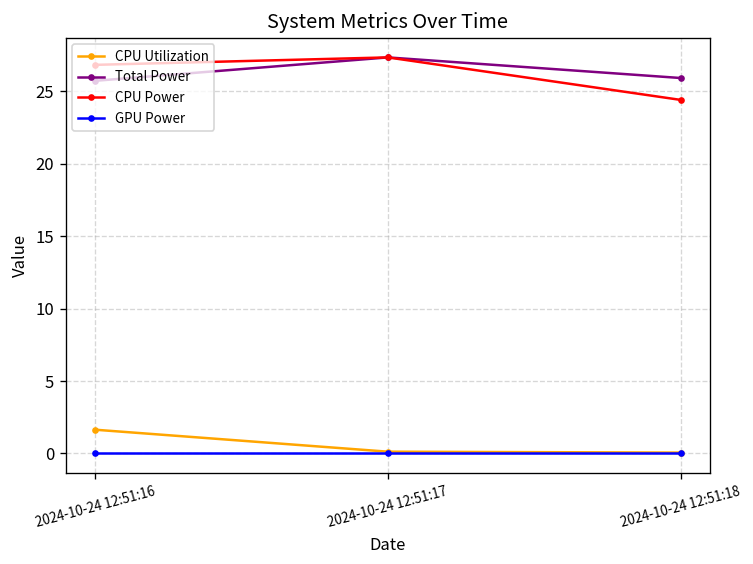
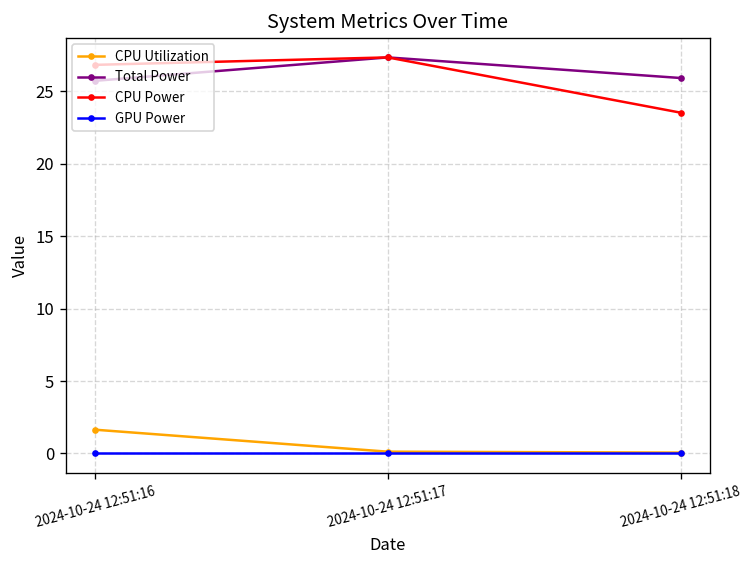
CPU Power, 2024-10-24 12:51:18: 24.4 -> 23.5
